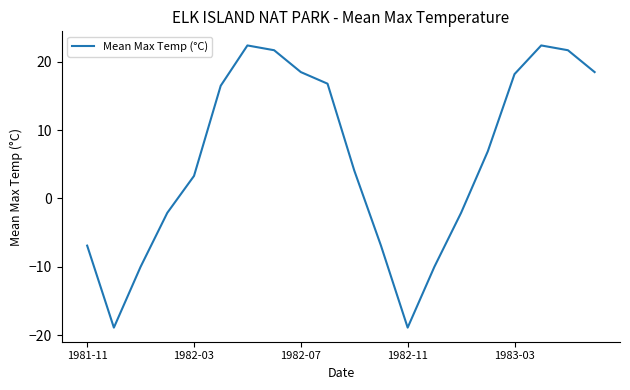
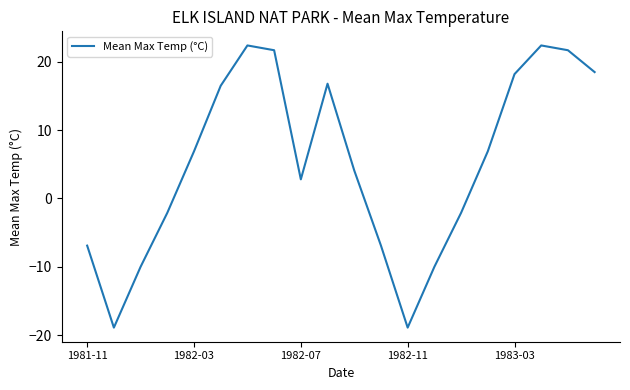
1982-03: 3 -> 7
1982-07: 19 -> 3
